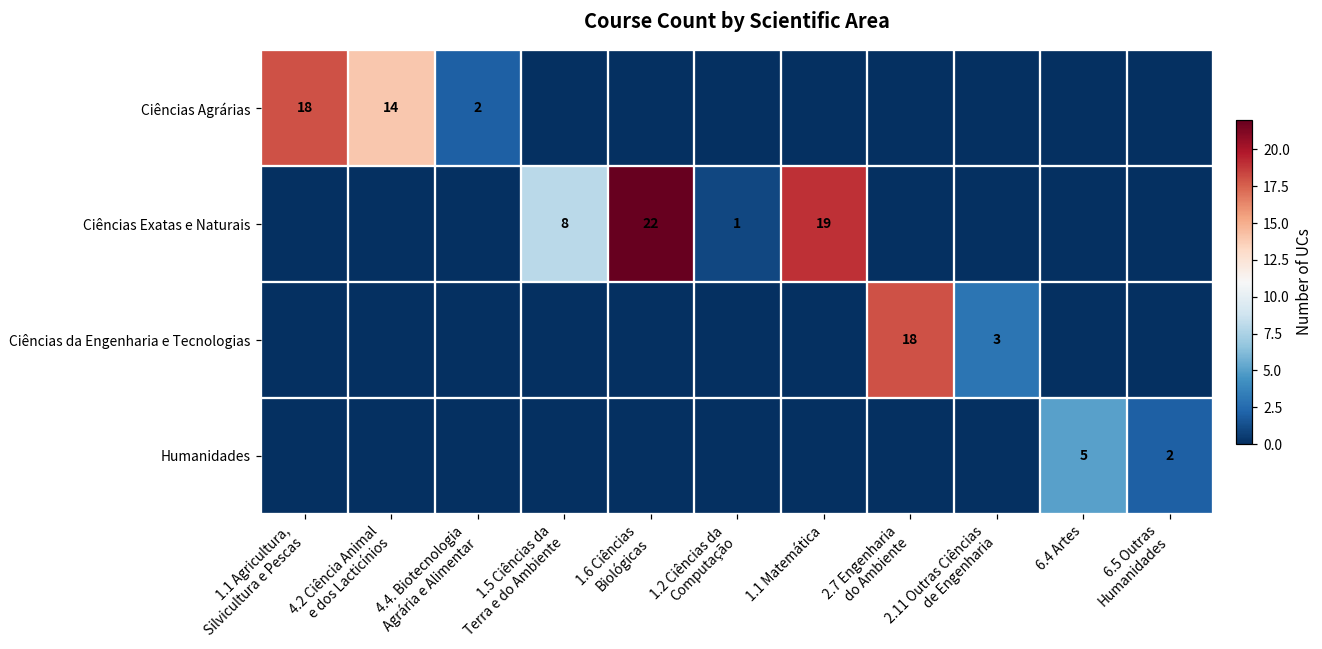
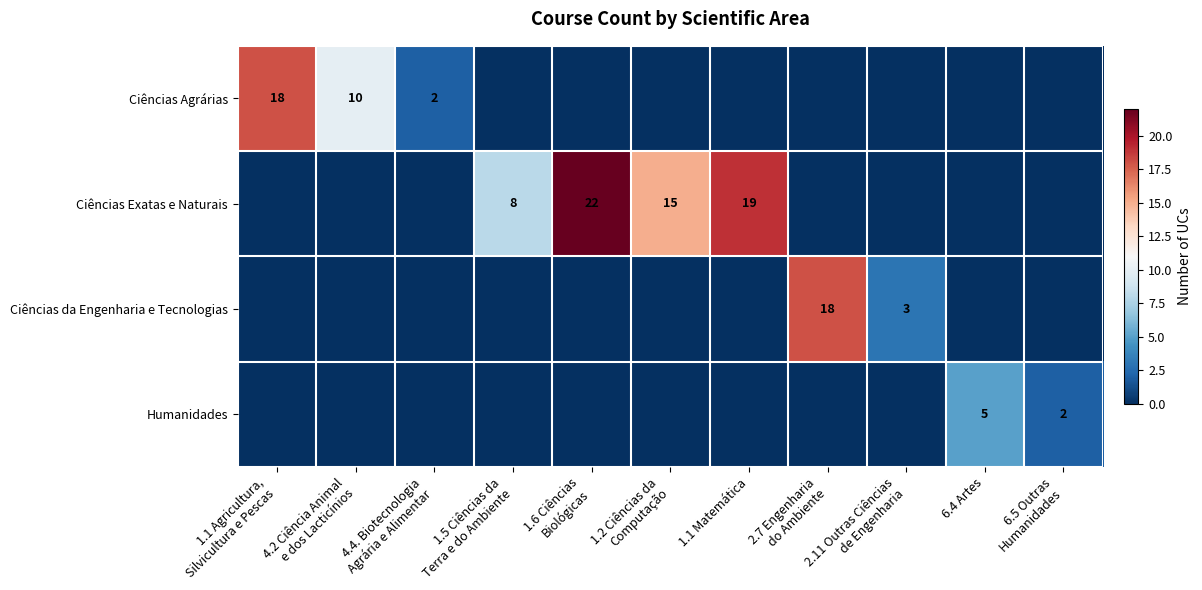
Ciências Agrárias, 4.2 Ciência Animal e dos Lacticínios: 14 -> 10
Ciências Exatas e Naturais, 1.2 Ciências da Computação: 1 -> 15
